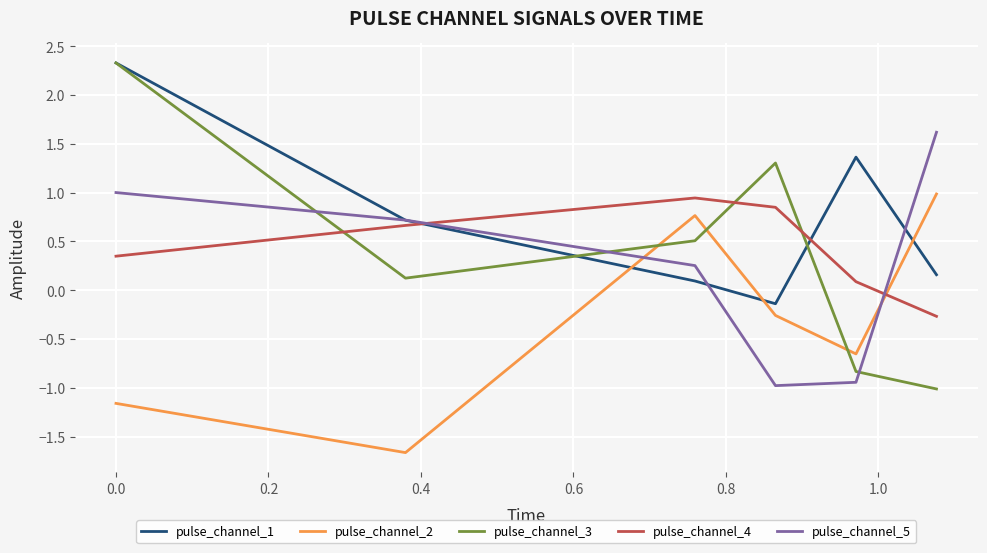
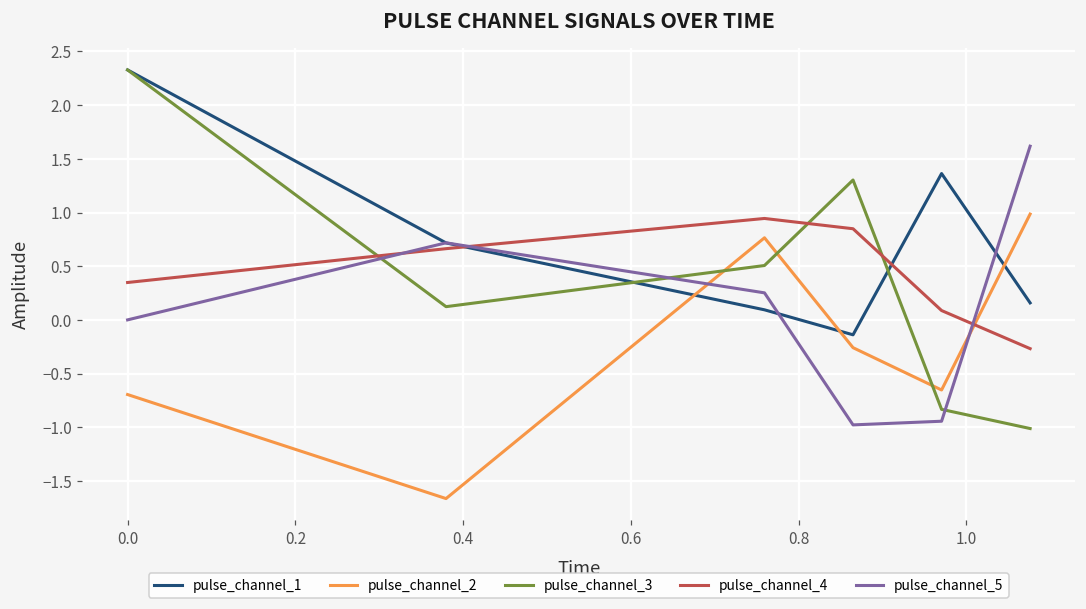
pulse_channel_2, 0.0: -1.2 -> -0.7
pulse_channel_5, 0.0: 1 -> 0
